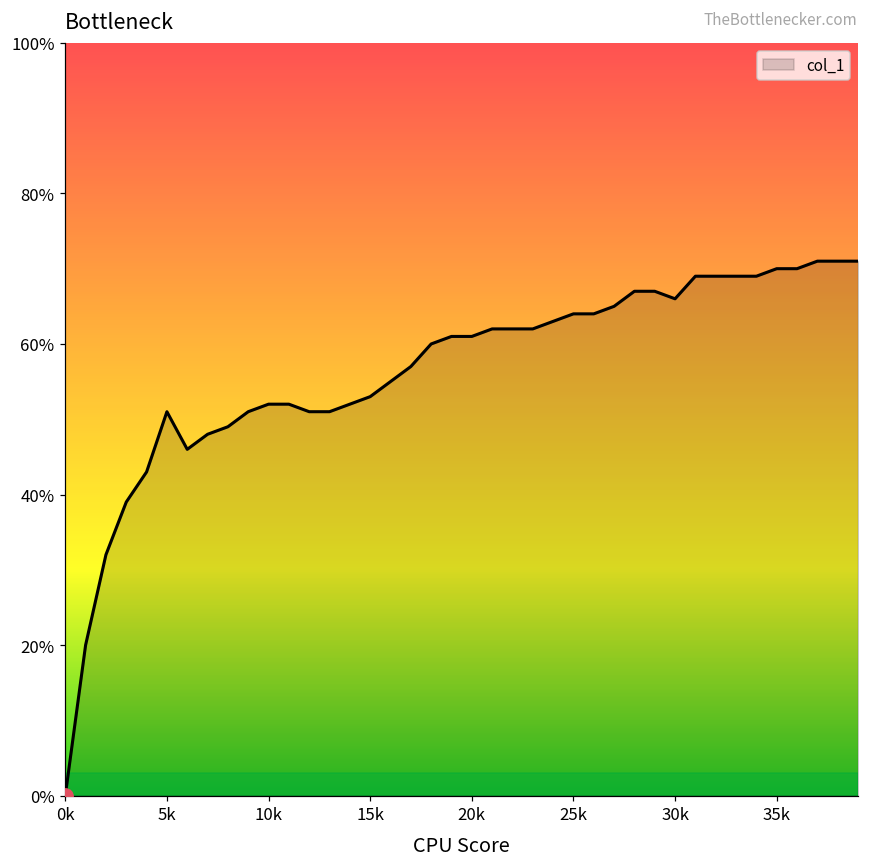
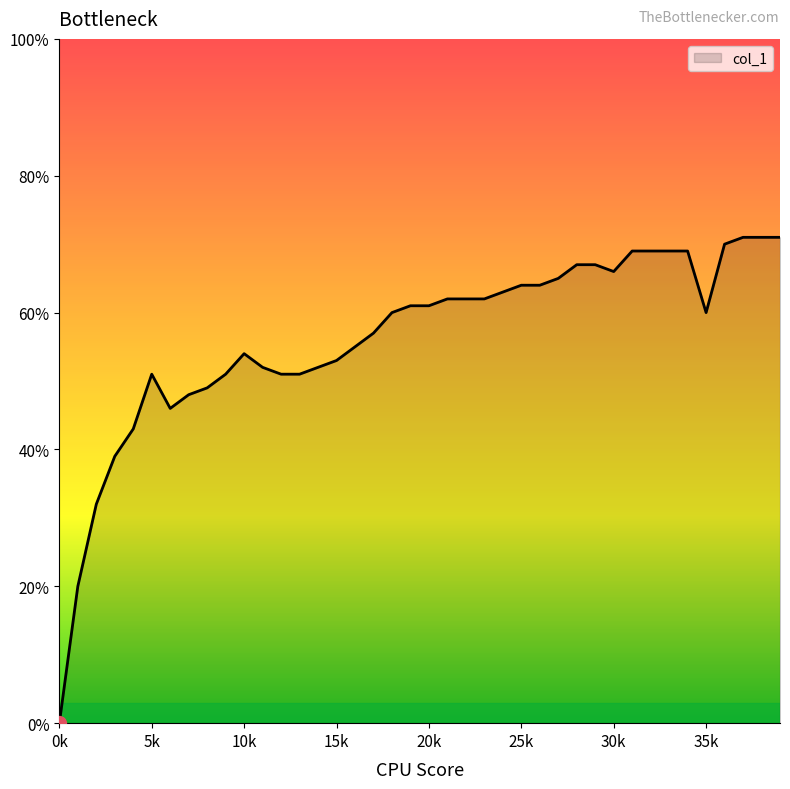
col_1, 10k: 52% -> 54%
col_1, 35k: 70% -> 60%
